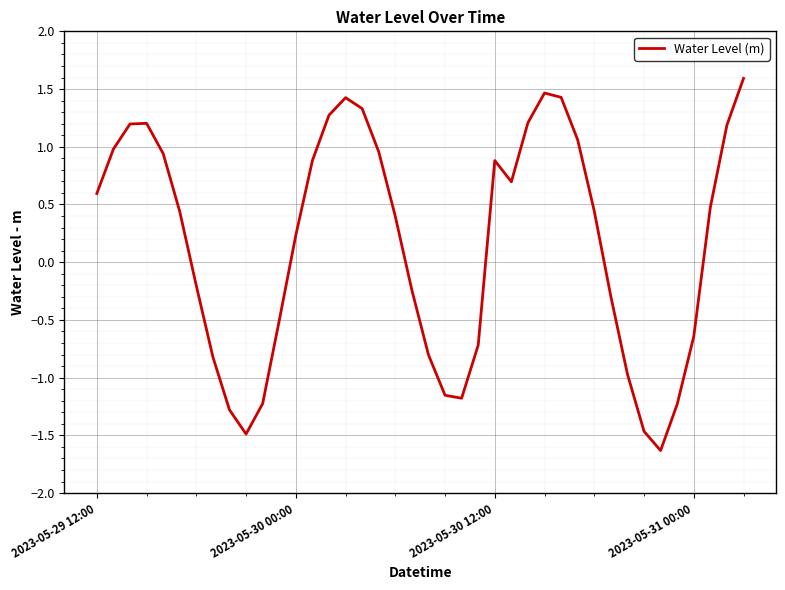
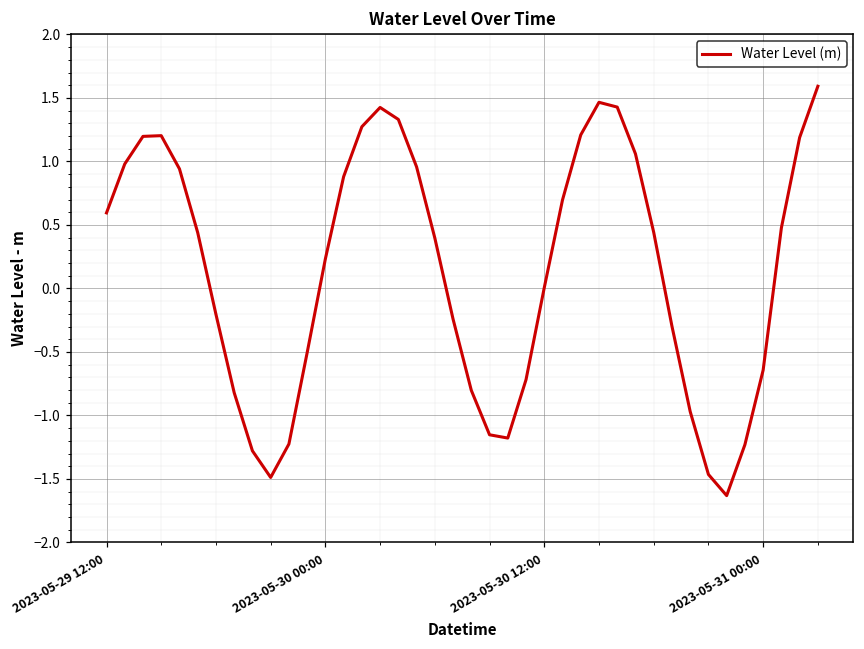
2023-05-30 12:00: 0.88 -> 0.01
